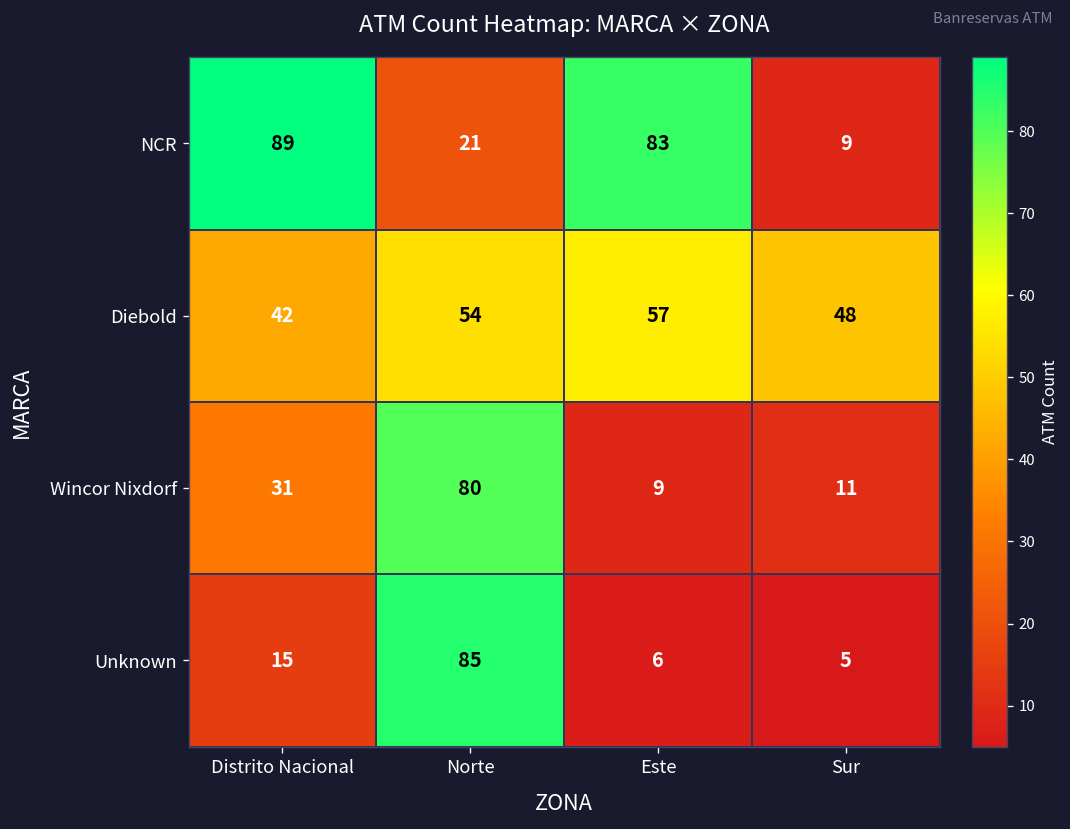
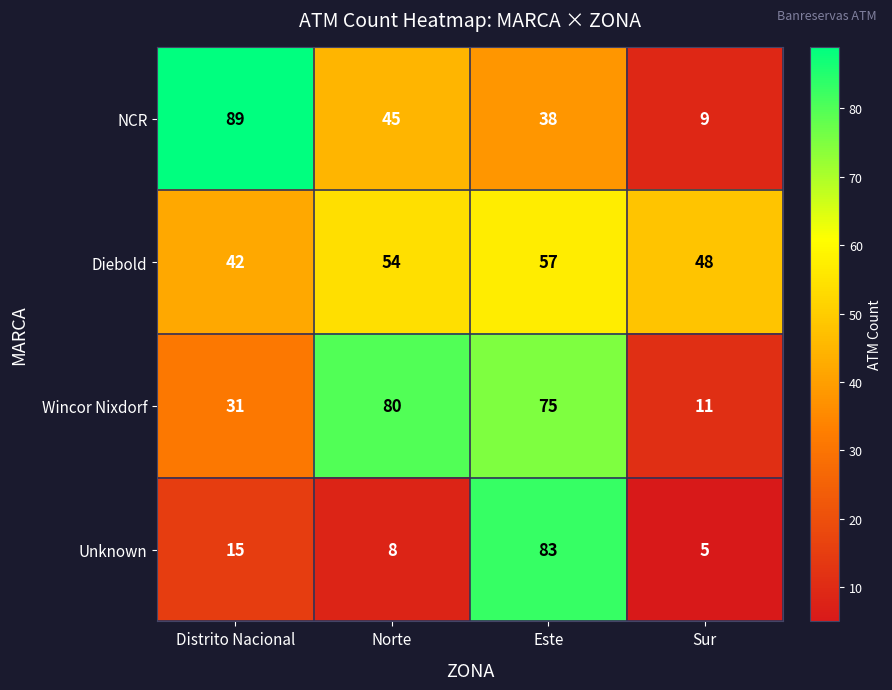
NCR, Norte: 21 -> 45
NCR, Este: 83 -> 38
Wincor Nixdorf, Este: 9 -> 75
Unknown, Norte: 85 -> 8
Unknown, Este: 6 -> 83
